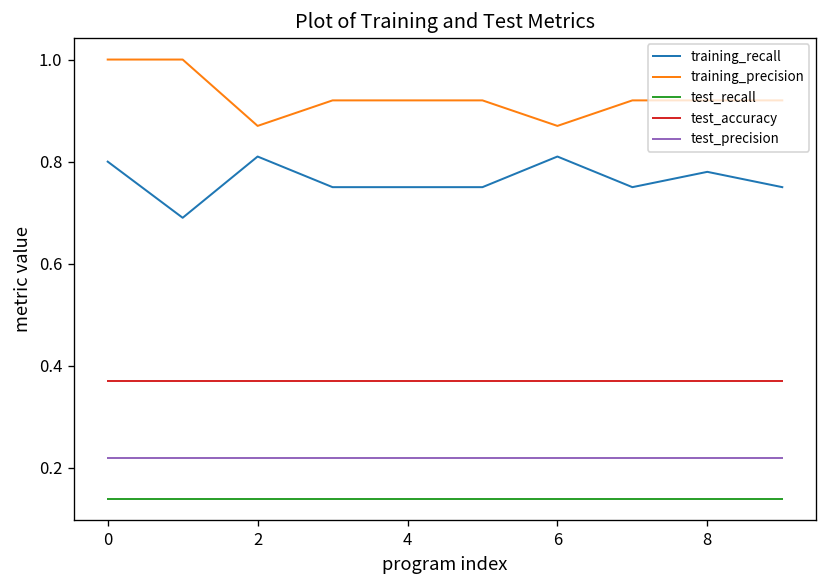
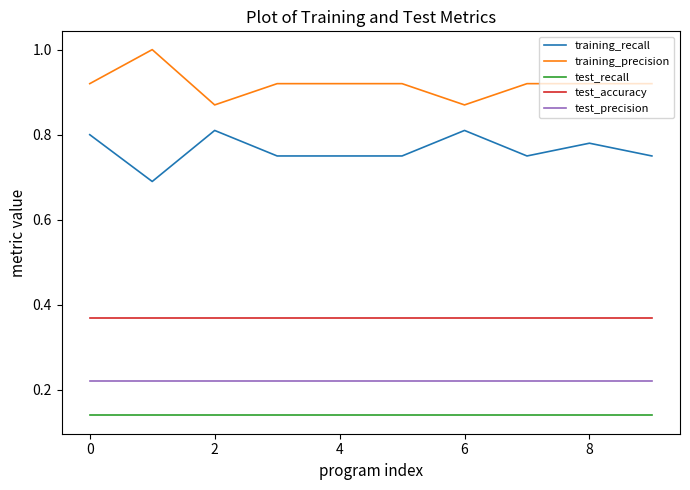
training_precision, 0: 1.00 -> 0.92
